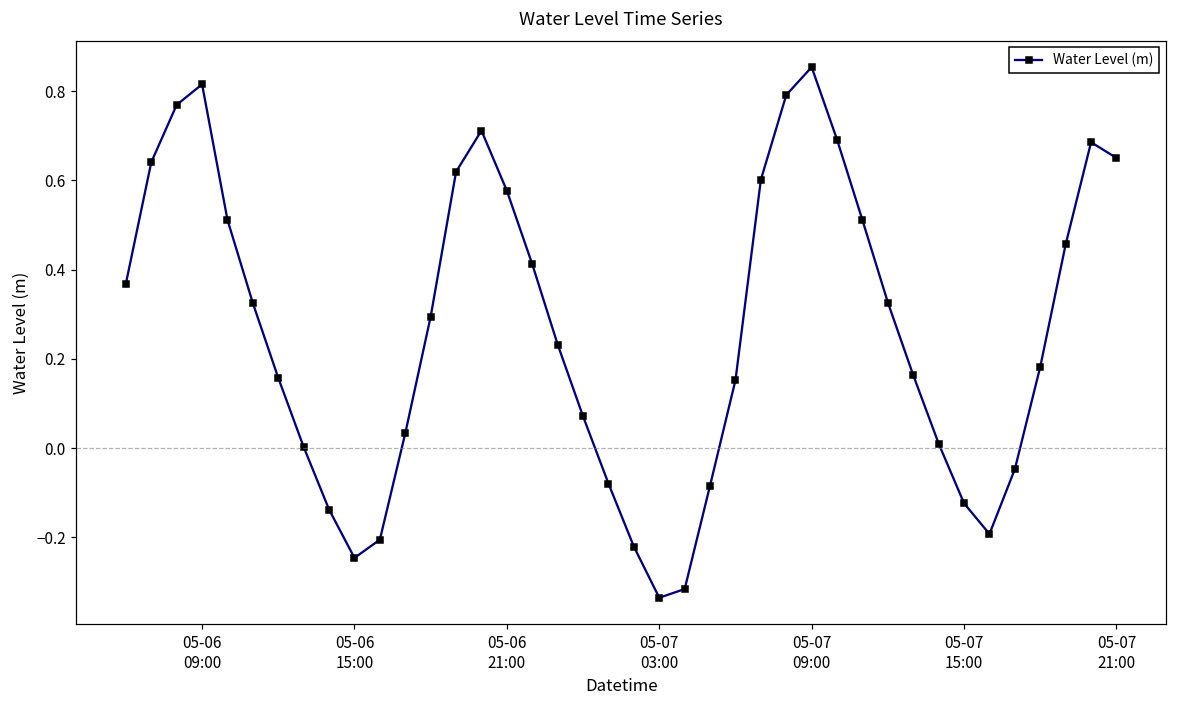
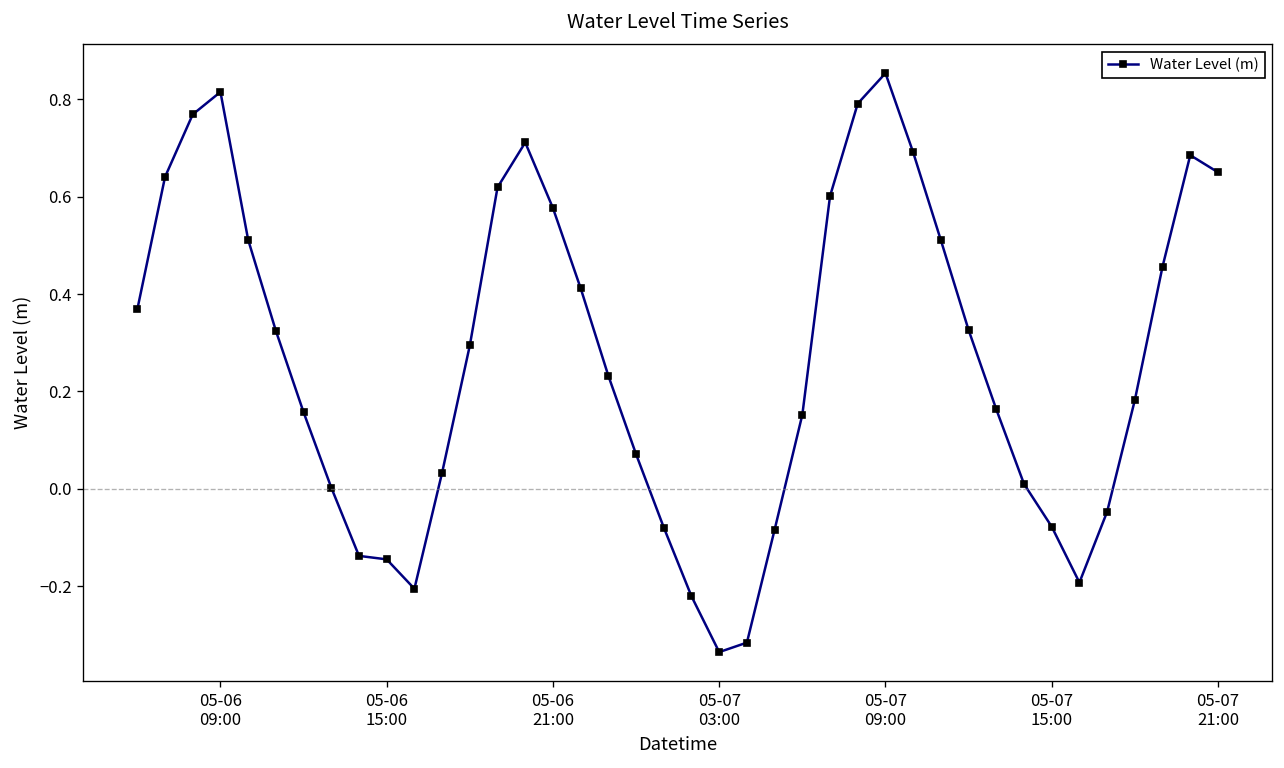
05-06 15:00: -0.25 -> -0.14
05-07 15:00: -0.12 -> -0.08
